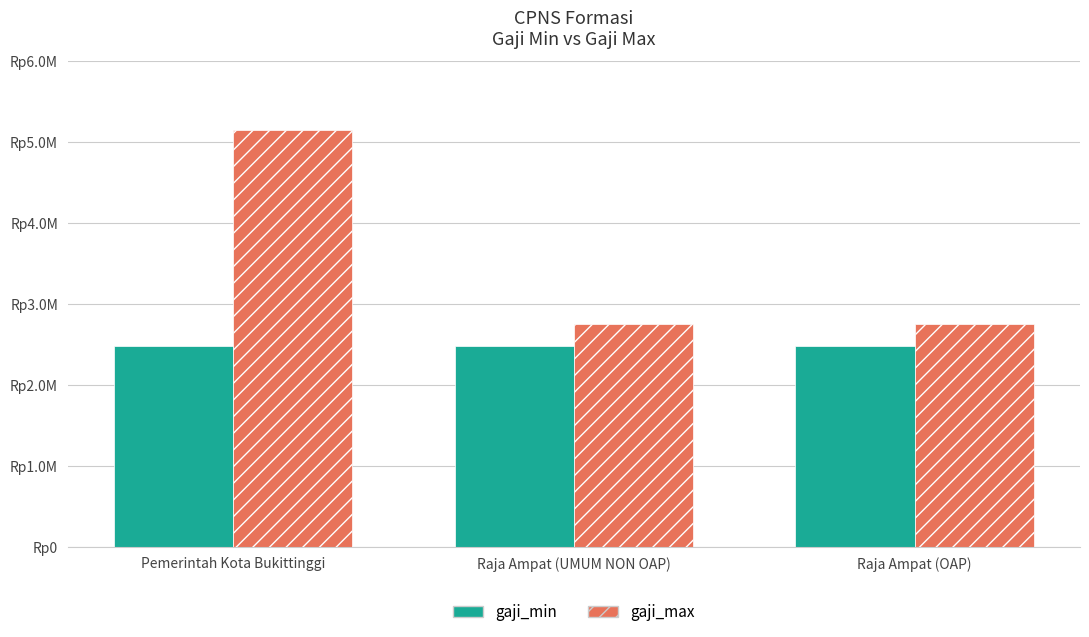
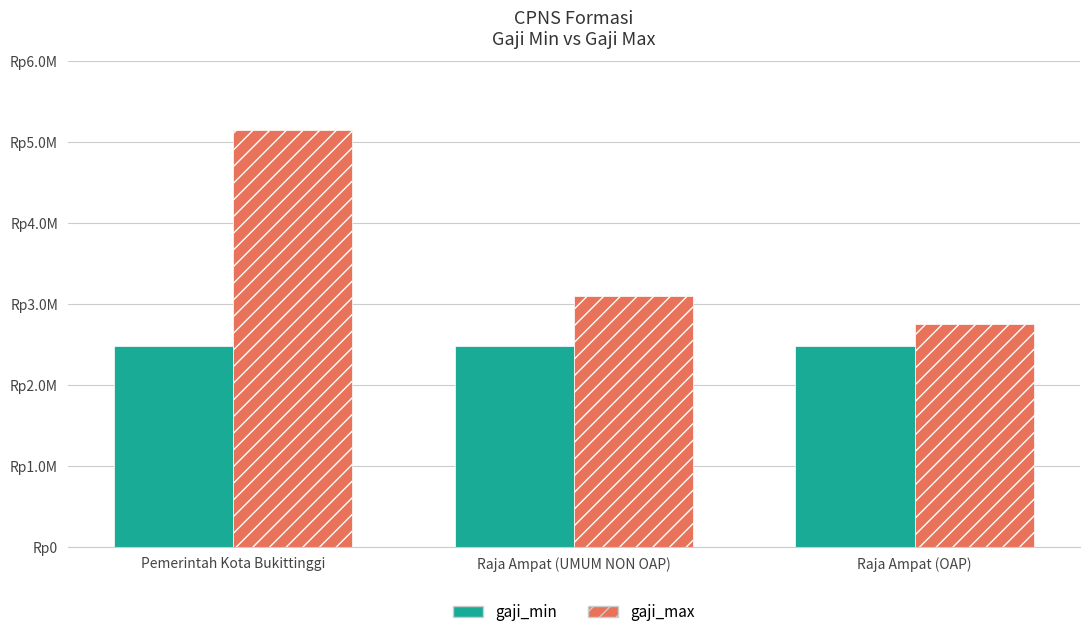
gaji_max, Raja Ampat (UMUM NON OAP): Rp2800000 -> Rp3100000
